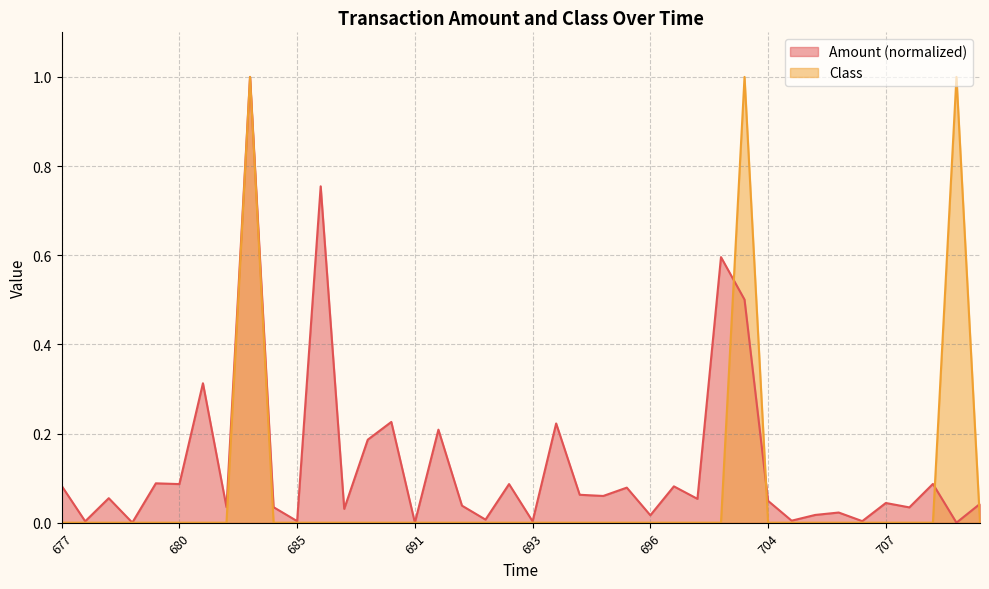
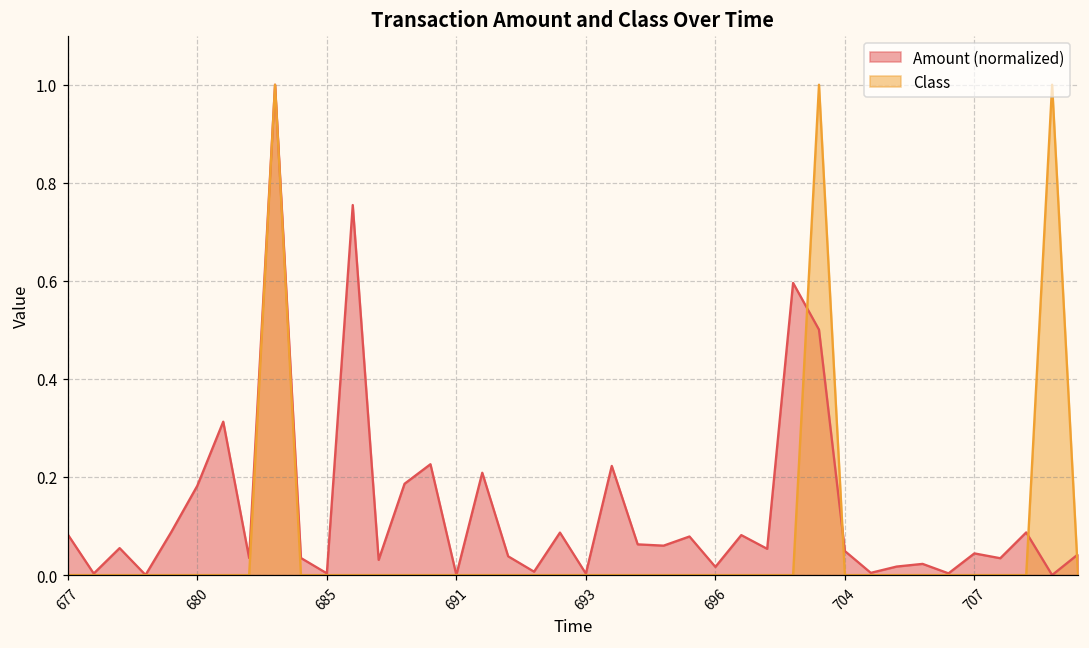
Amount (normalized), 680: 0.09 -> 0.18
